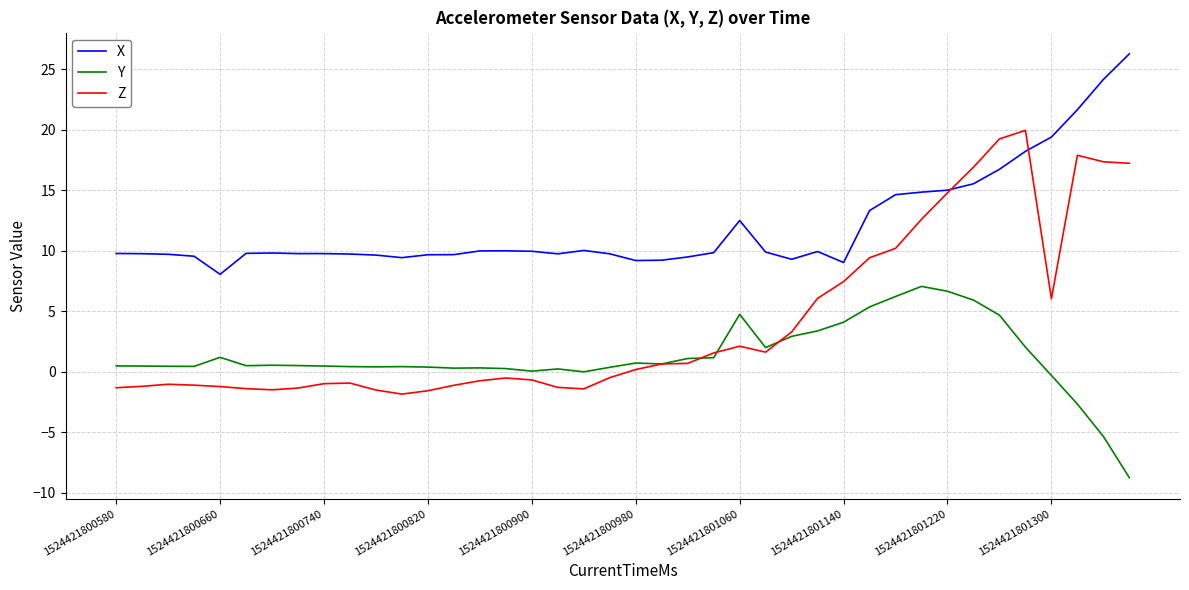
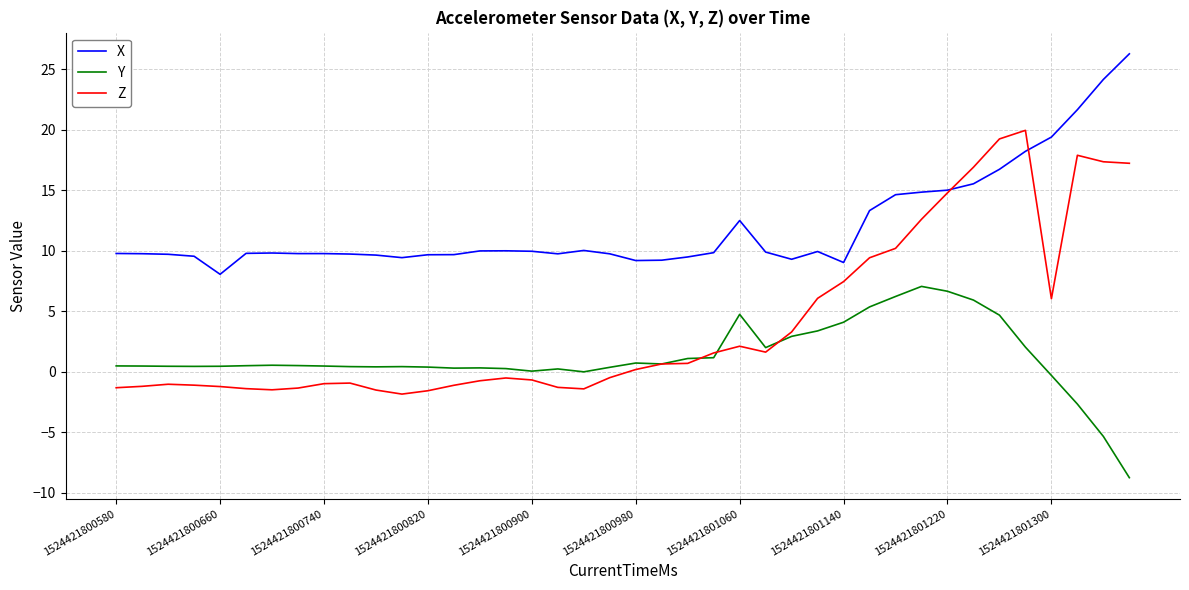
Y, 1524421800660: 1.2 -> 0.5
